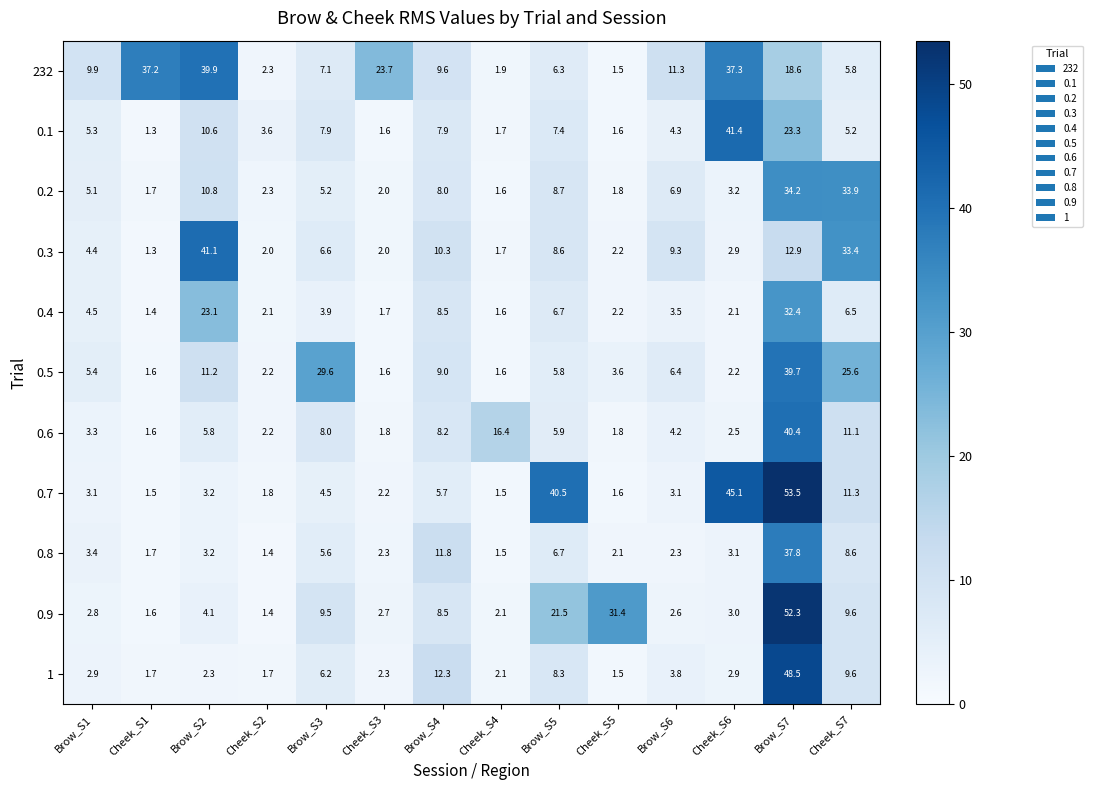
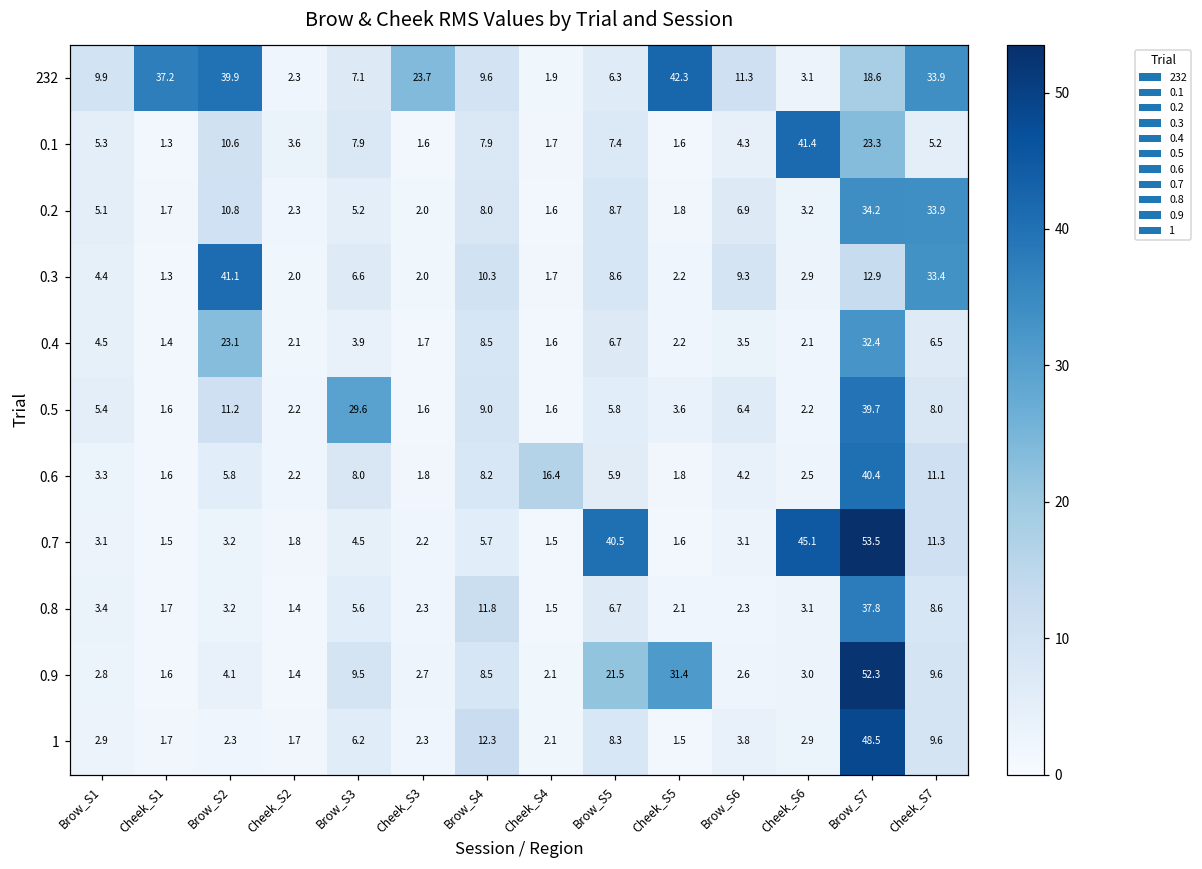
232, Cheek_S5: 1.5 -> 42.3
232, Cheek_S6: 37.3 -> 3.1
232, Cheek_S7: 5.8 -> 33.9
0.5, Cheek_S7: 25.6 -> 8.0
